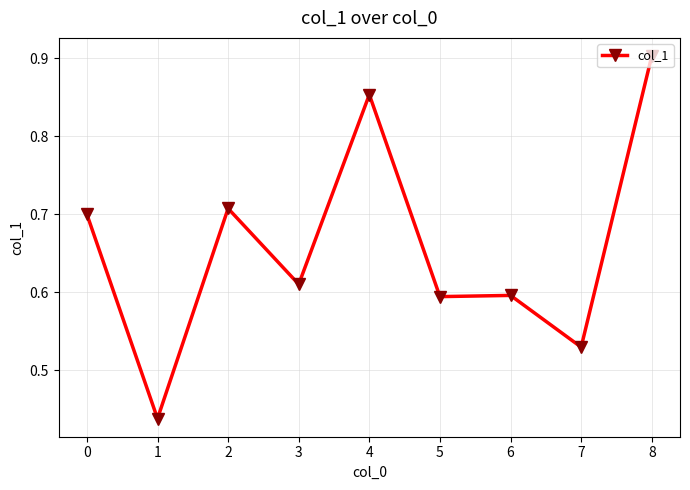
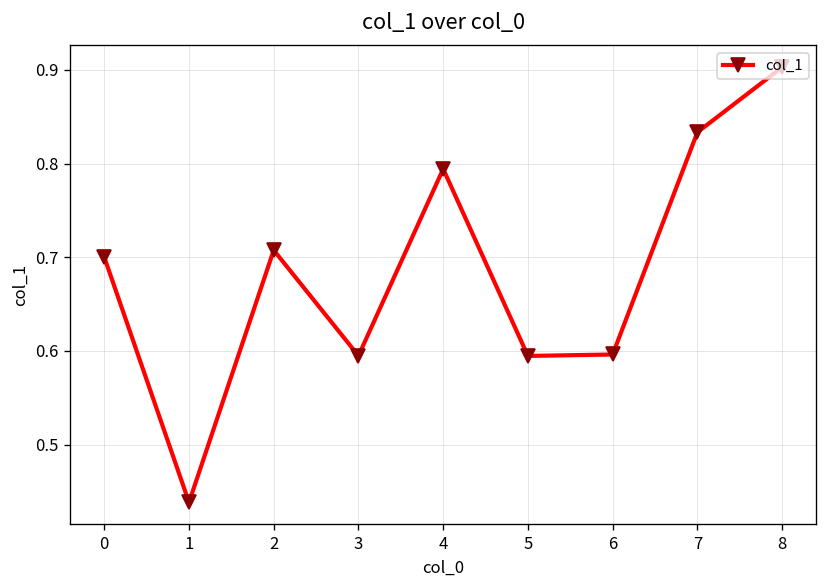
3: 0.61 -> 0.59
4: 0.85 -> 0.79
7: 0.53 -> 0.83
